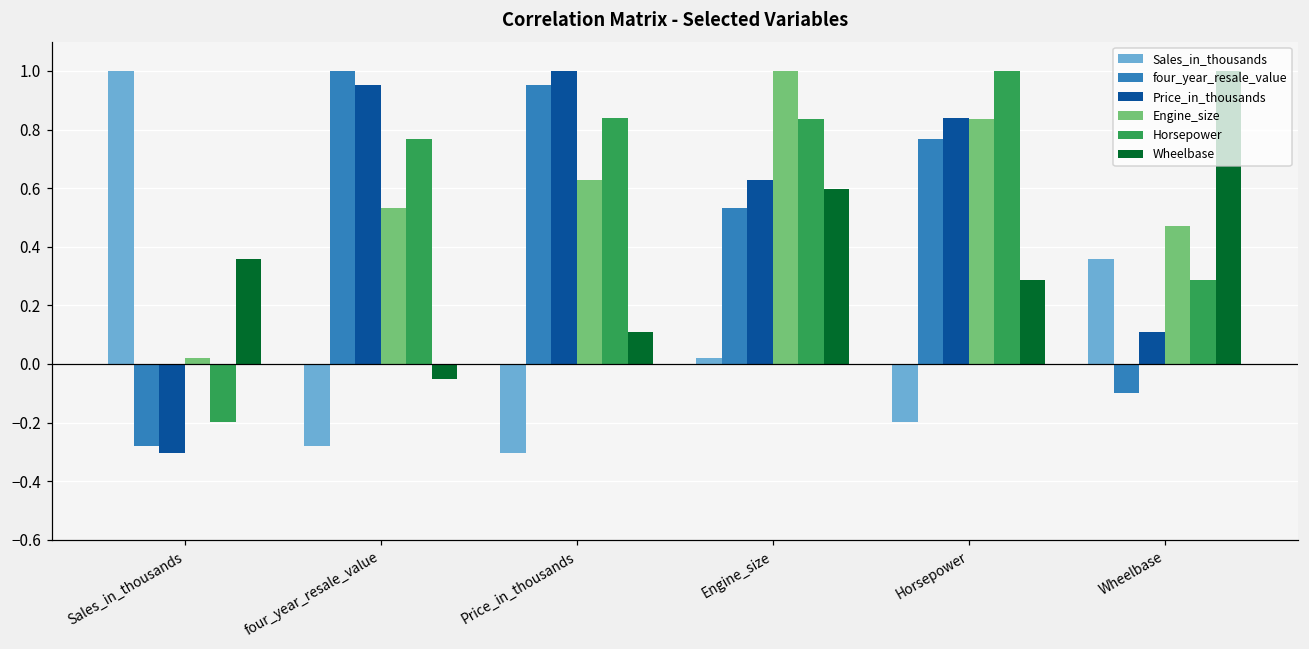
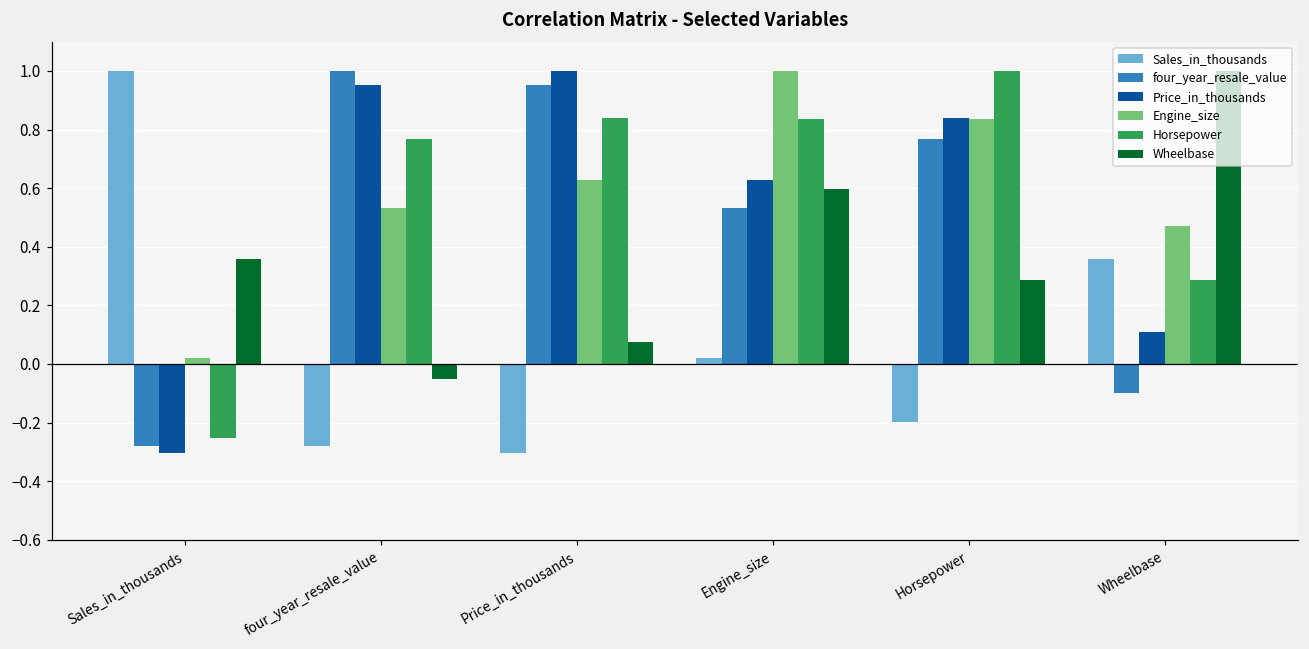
Horsepower, Sales_in_thousands: -0.20 -> -0.25
Wheelbase, Price_in_thousands: 0.11 -> 0.08
